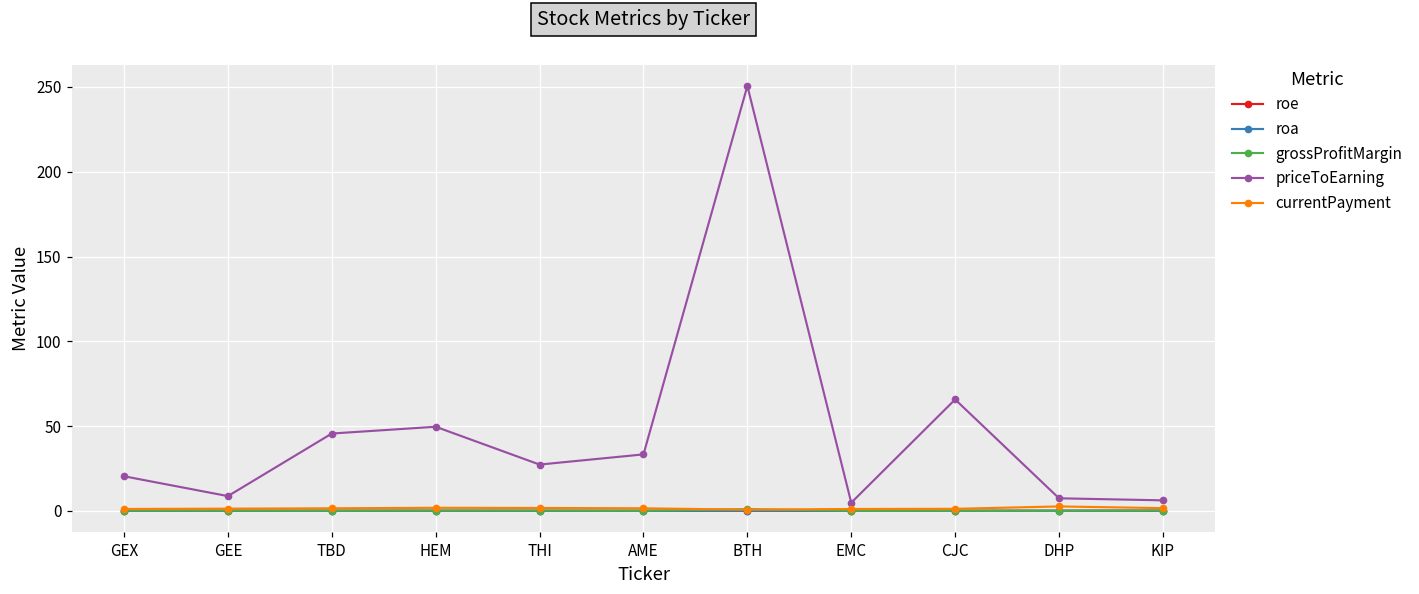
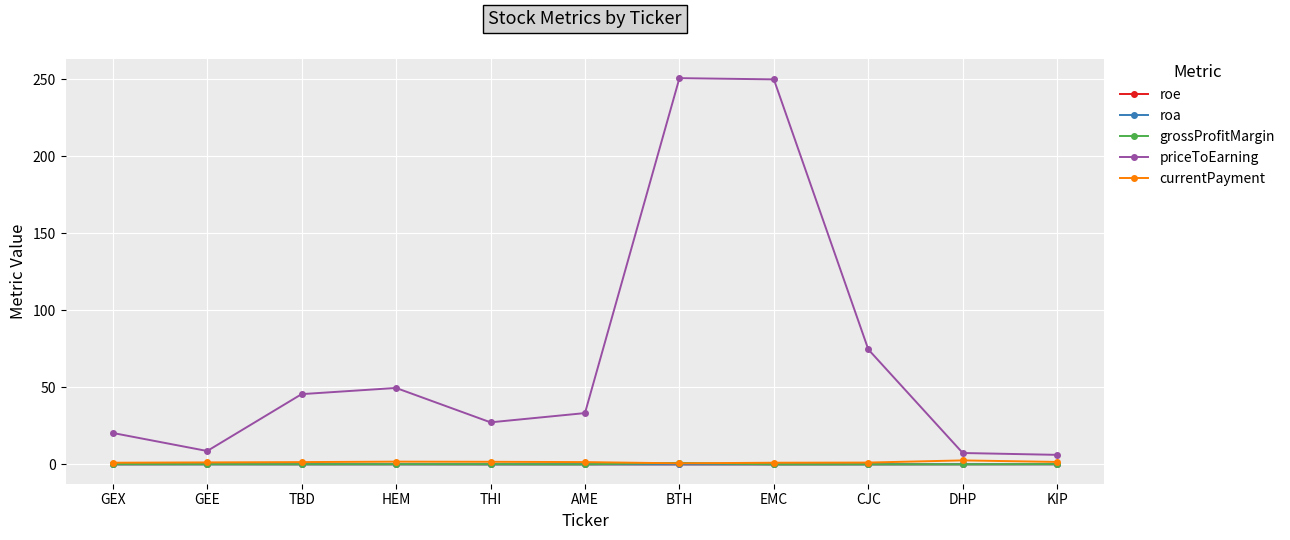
priceToEarning, EMC: 5 -> 250
priceToEarning, CJC: 66 -> 75
